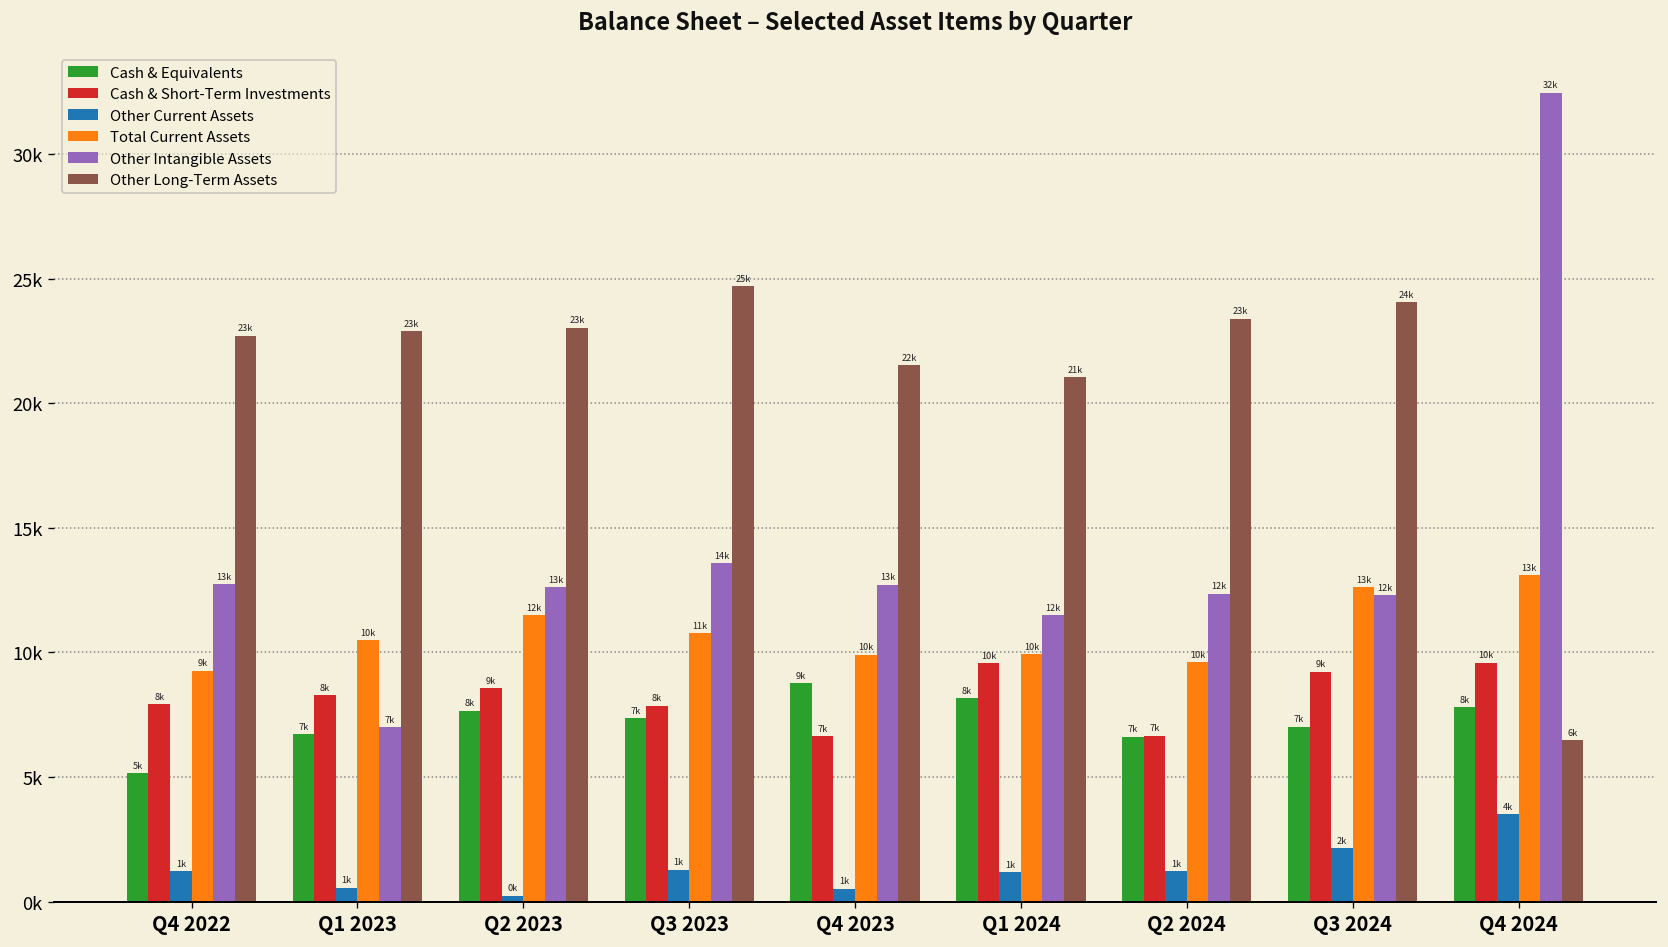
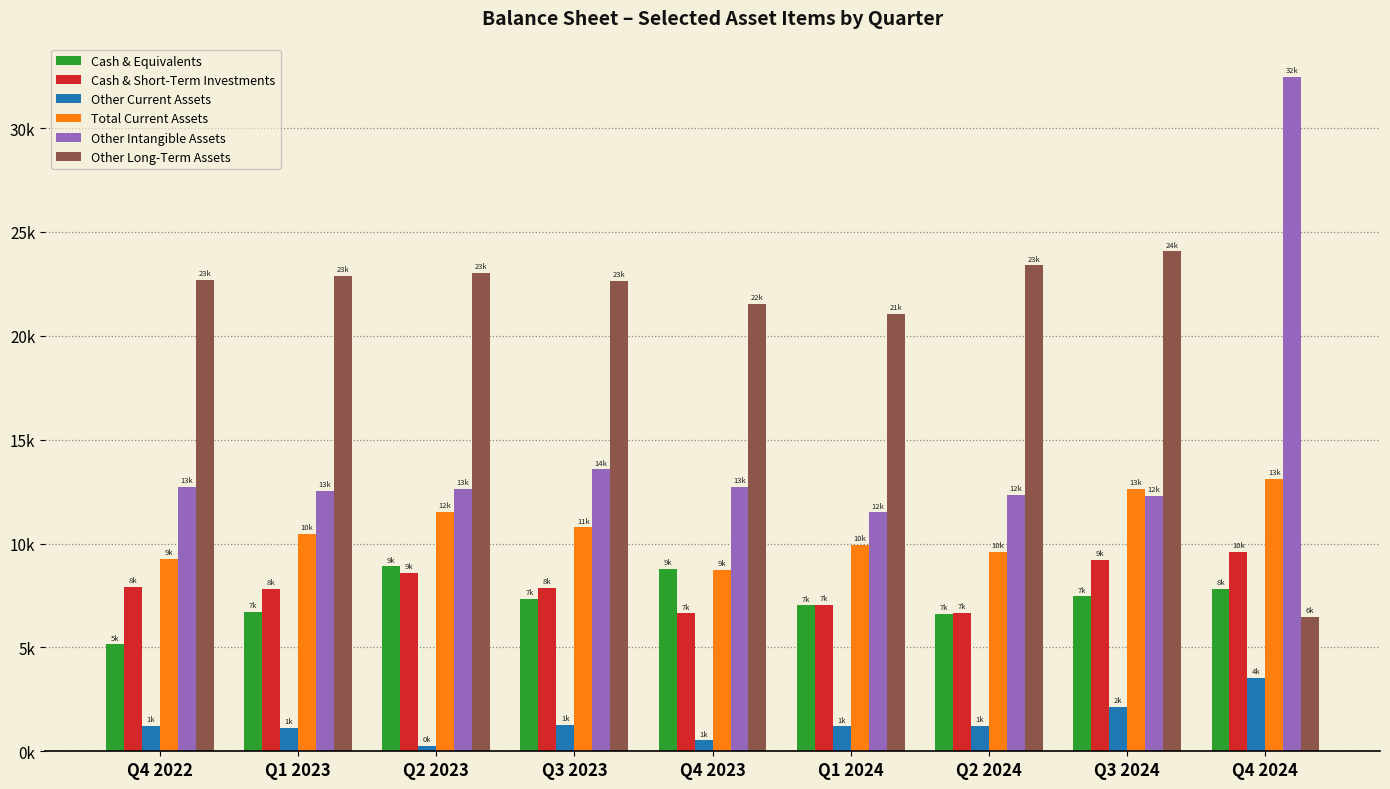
Cash & Short-Term Investments, Q1 2023: 8300 -> 7800
Other Current Assets, Q1 2023: 600 -> 1100
Other Intangible Assets, Q1 2023: 7k -> 13k
Cash & Equivalents, Q2 2023: 8k -> 9k
Other Long-Term Assets, Q3 2023: 25k -> 23k
Total Current Assets, Q4 2023: 10k -> 9k
Cash & Equivalents, Q1 2024: 8k -> 7k
Cash & Short-Term Investments, Q1 2024: 10k -> 7k
Cash & Equivalents, Q3 2024: 7000 -> 7500
